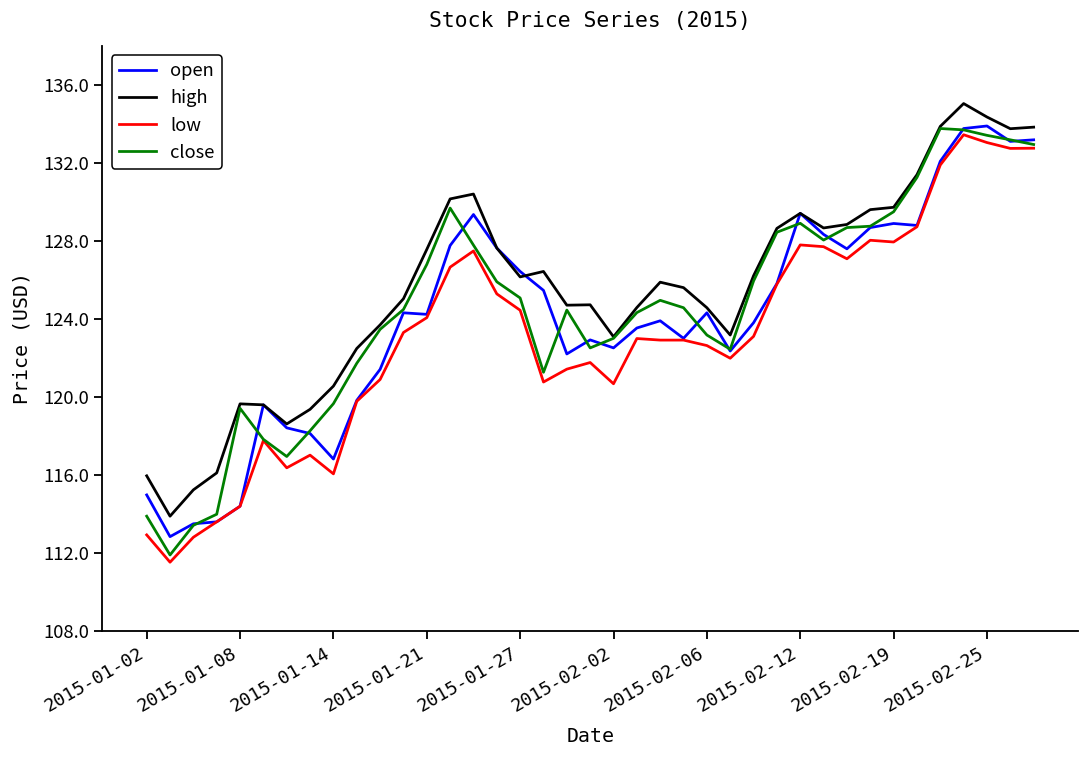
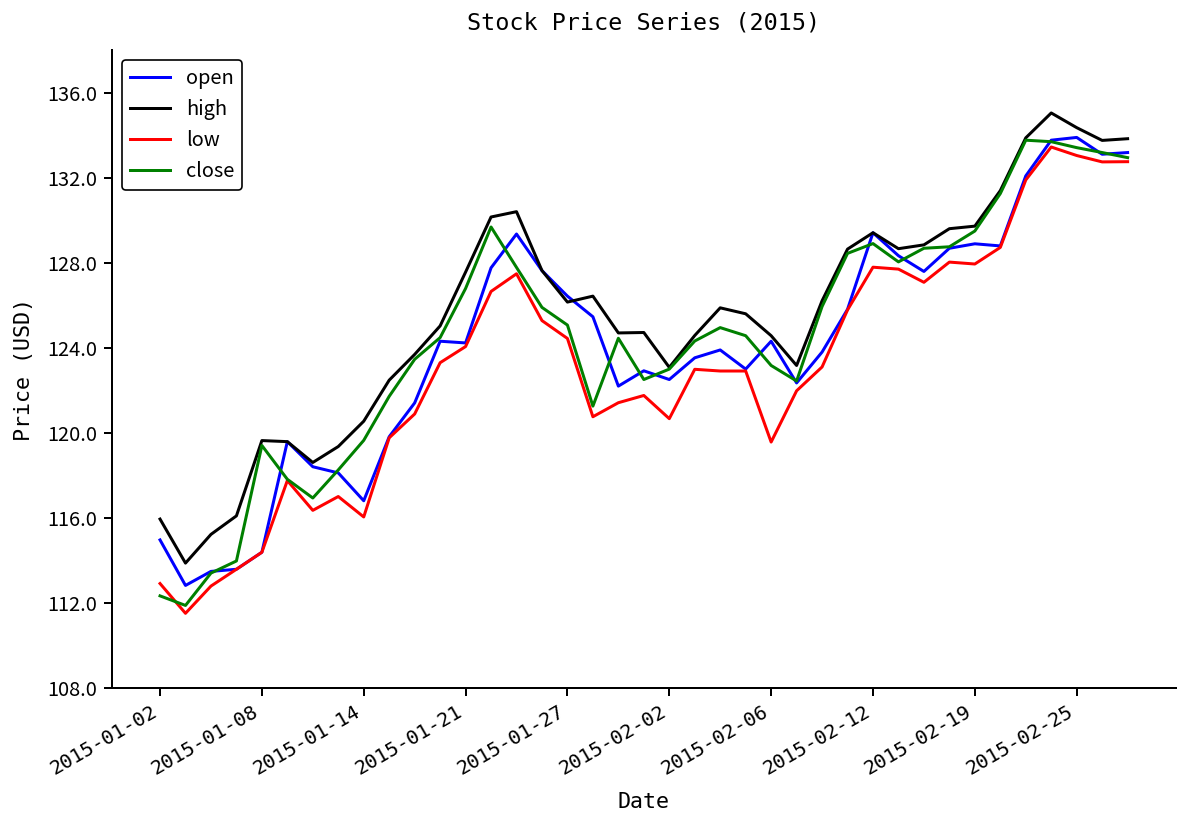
close, 2015-01-02: 113.9 -> 112.3
low, 2015-02-06: 122.6 -> 119.6
